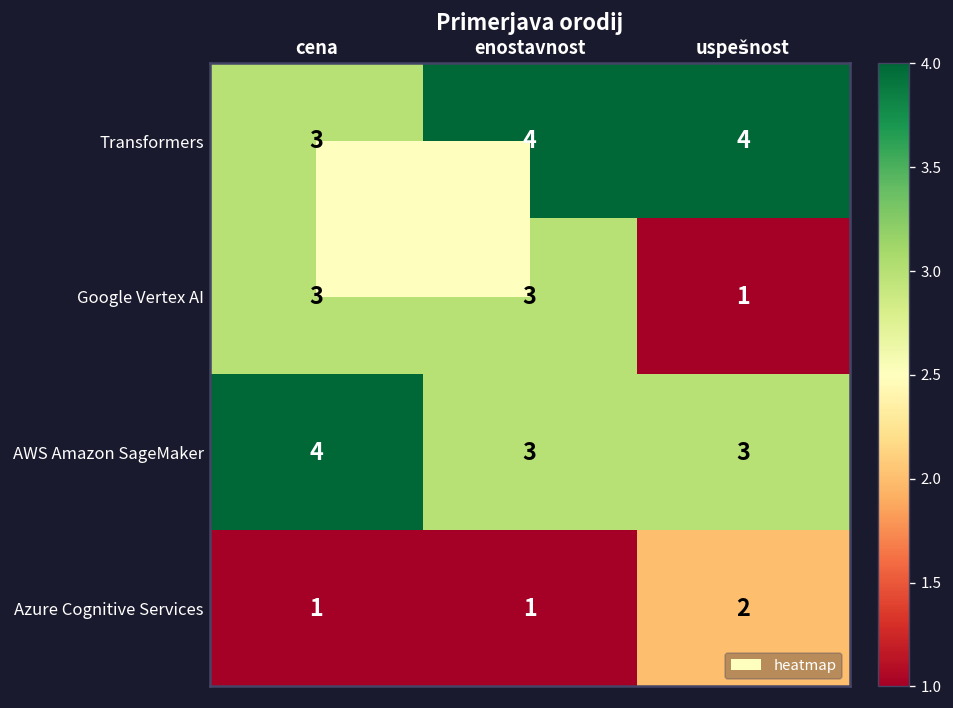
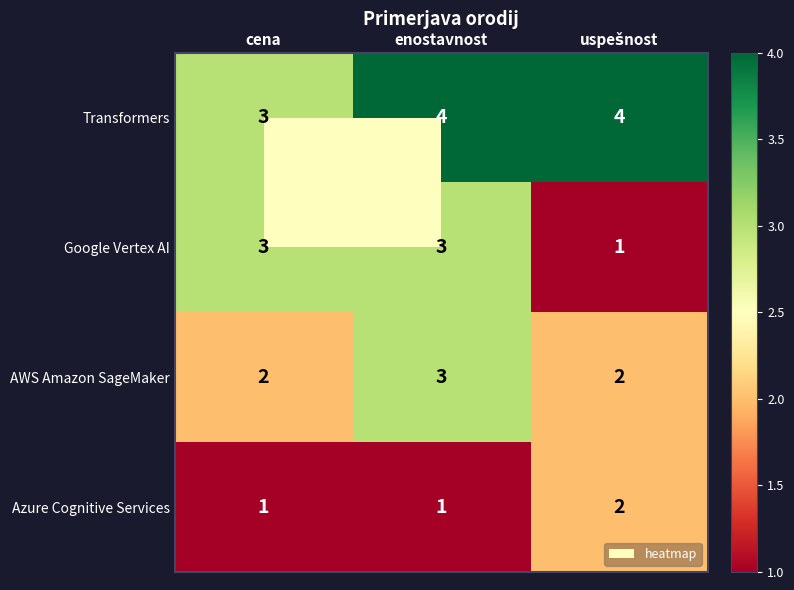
AWS Amazon SageMaker, cena: 4 -> 2
AWS Amazon SageMaker, uspešnost: 3 -> 2
